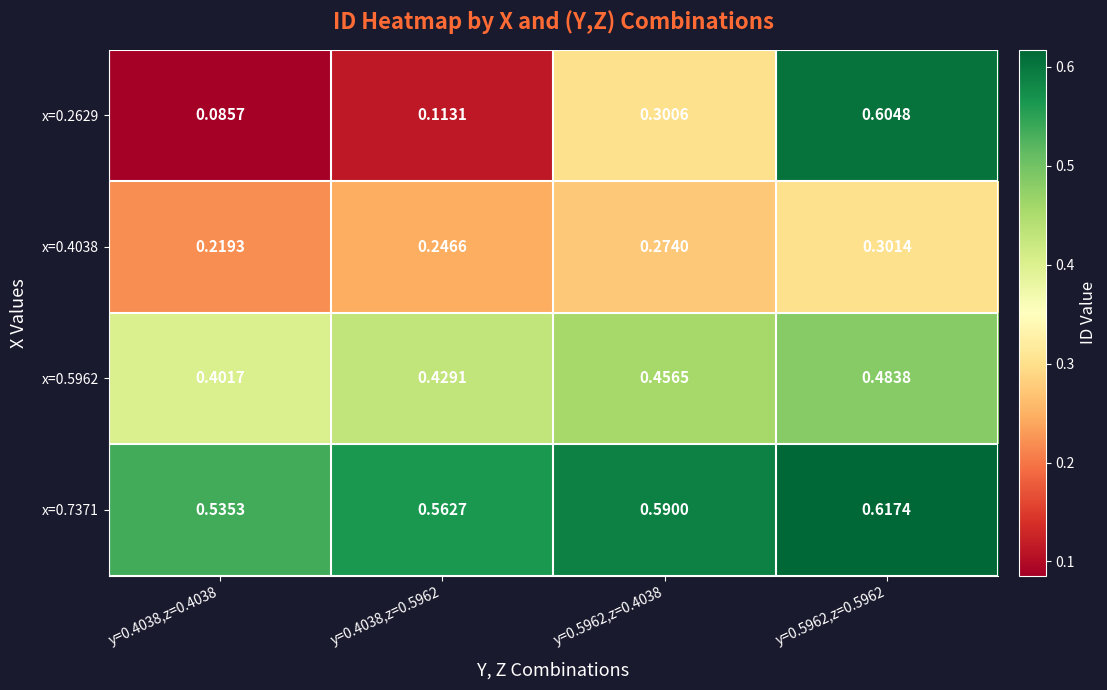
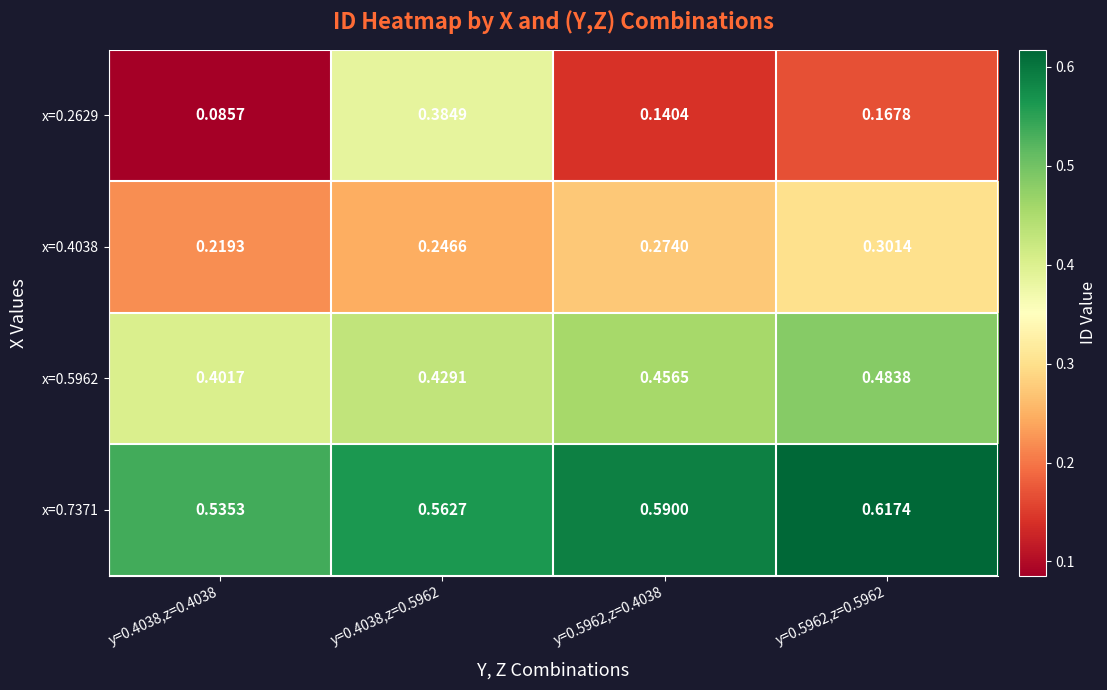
x=0.2629, y=0.4038,z=0.5962: 0.1131 -> 0.3849
x=0.2629, y=0.5962,z=0.4038: 0.3006 -> 0.1404
x=0.2629, y=0.5962,z=0.5962: 0.6048 -> 0.1678
